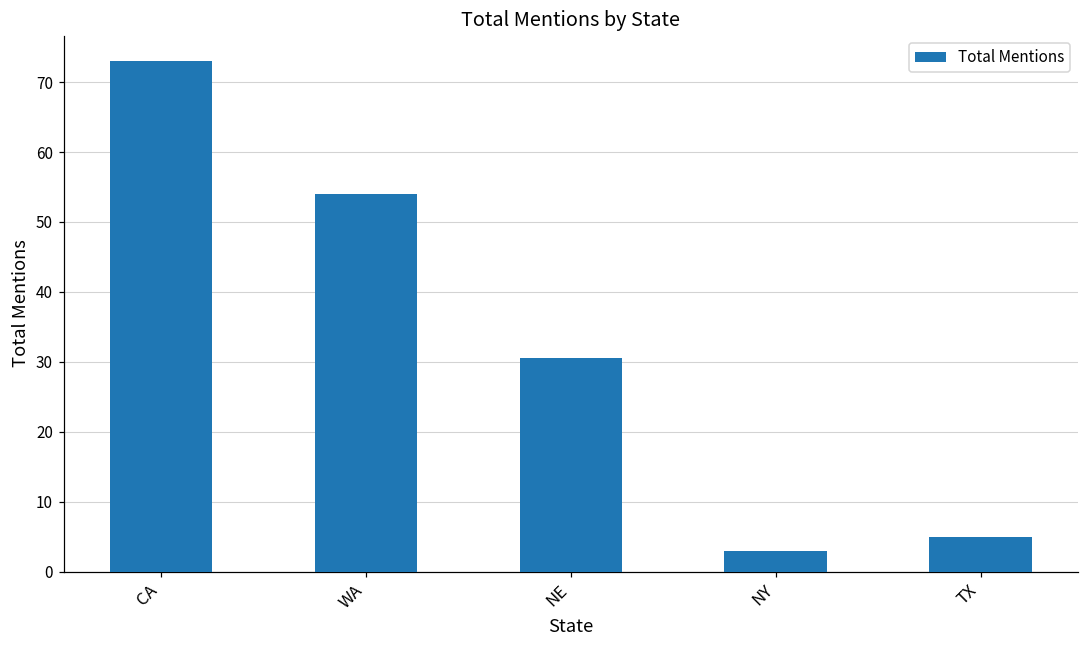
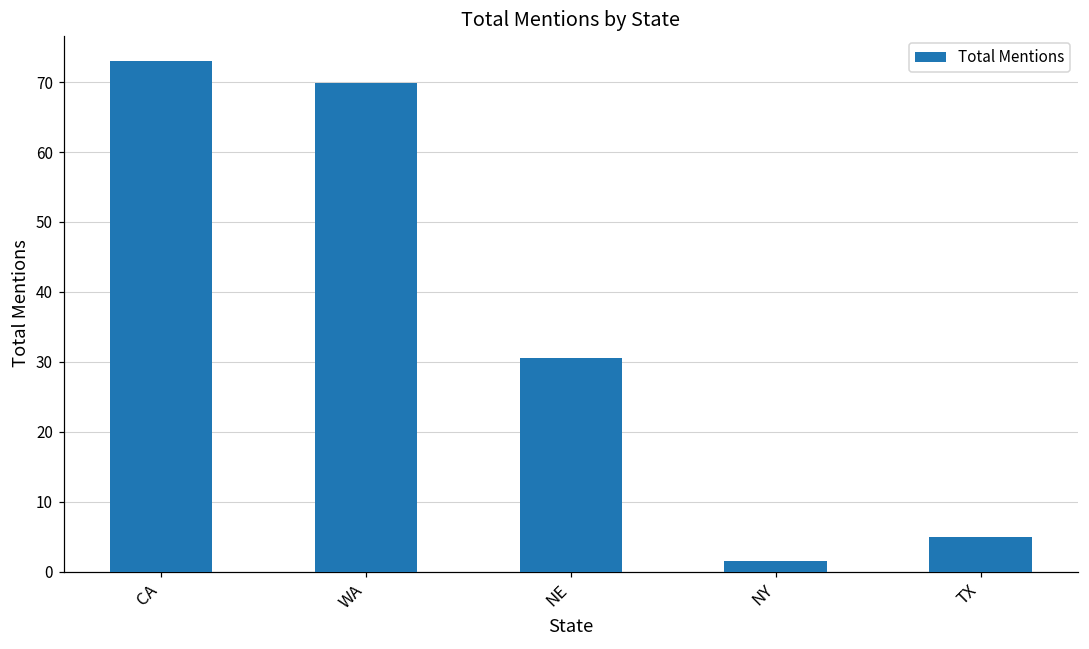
WA: 54 -> 70
NY: 3 -> 2
